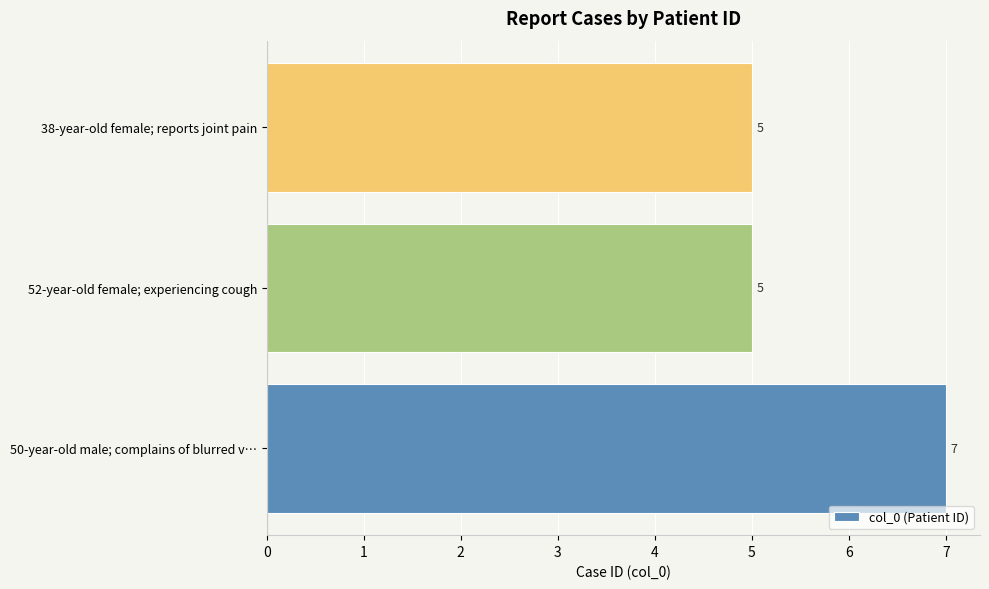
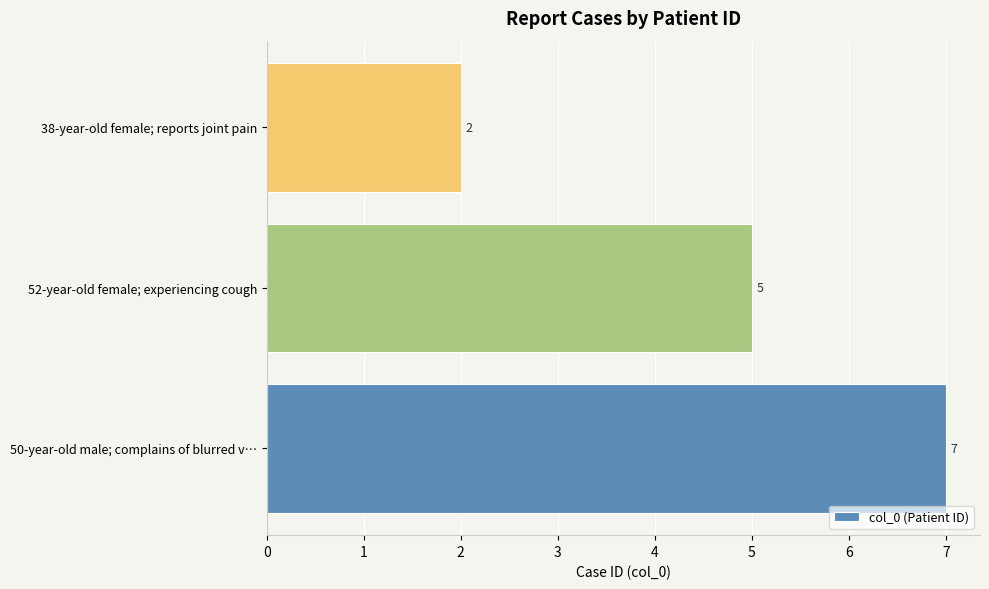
38-year-old female; reports joint pain: 5 -> 2
